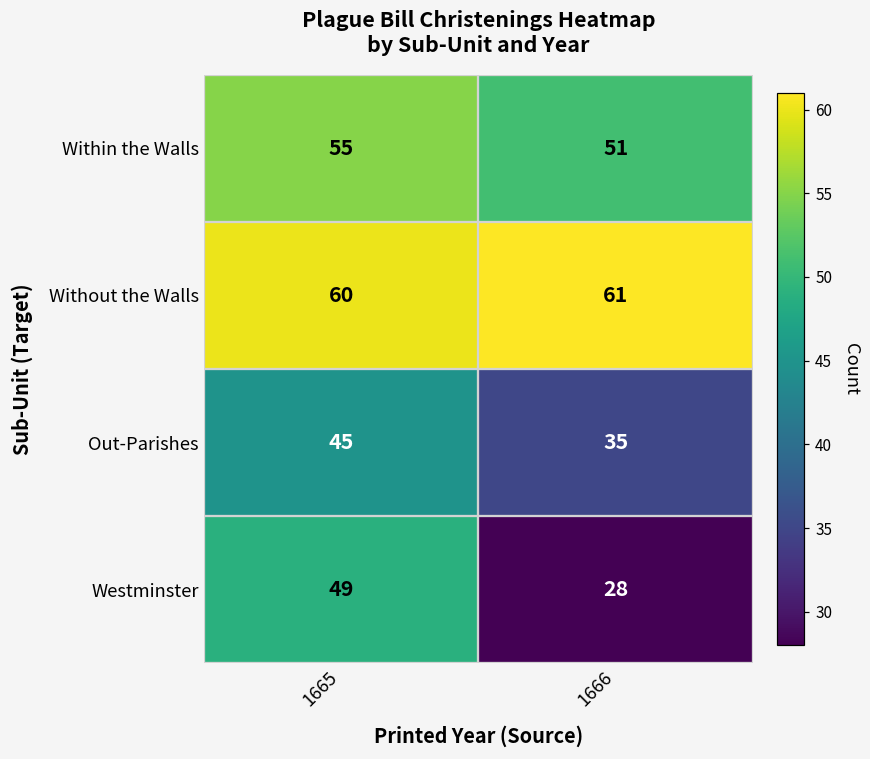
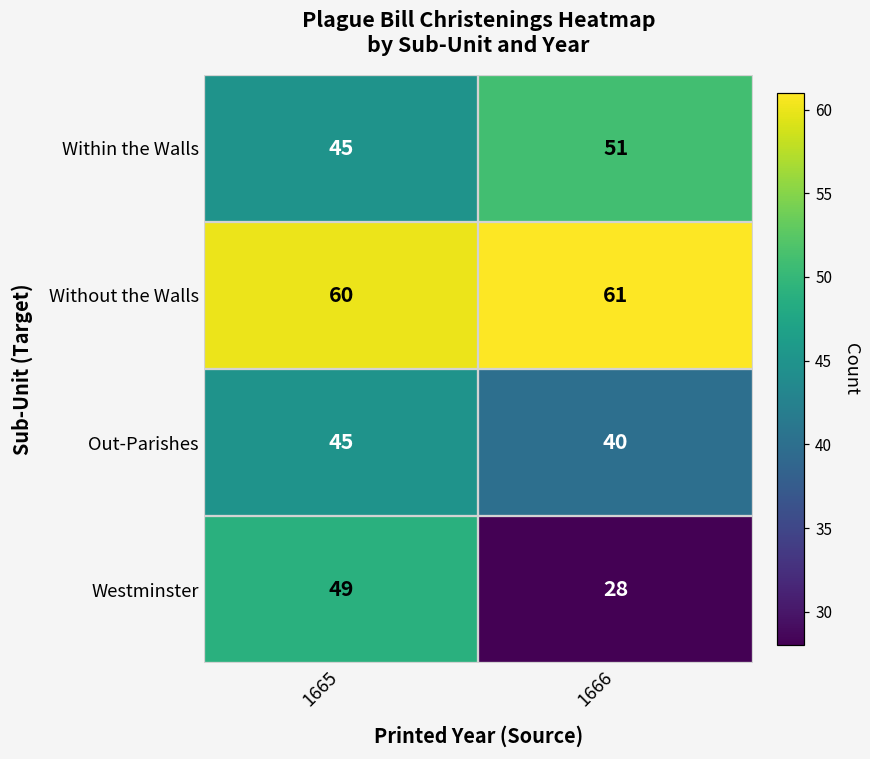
Within the Walls, 1665: 55 -> 45
Out-Parishes, 1666: 35 -> 40
